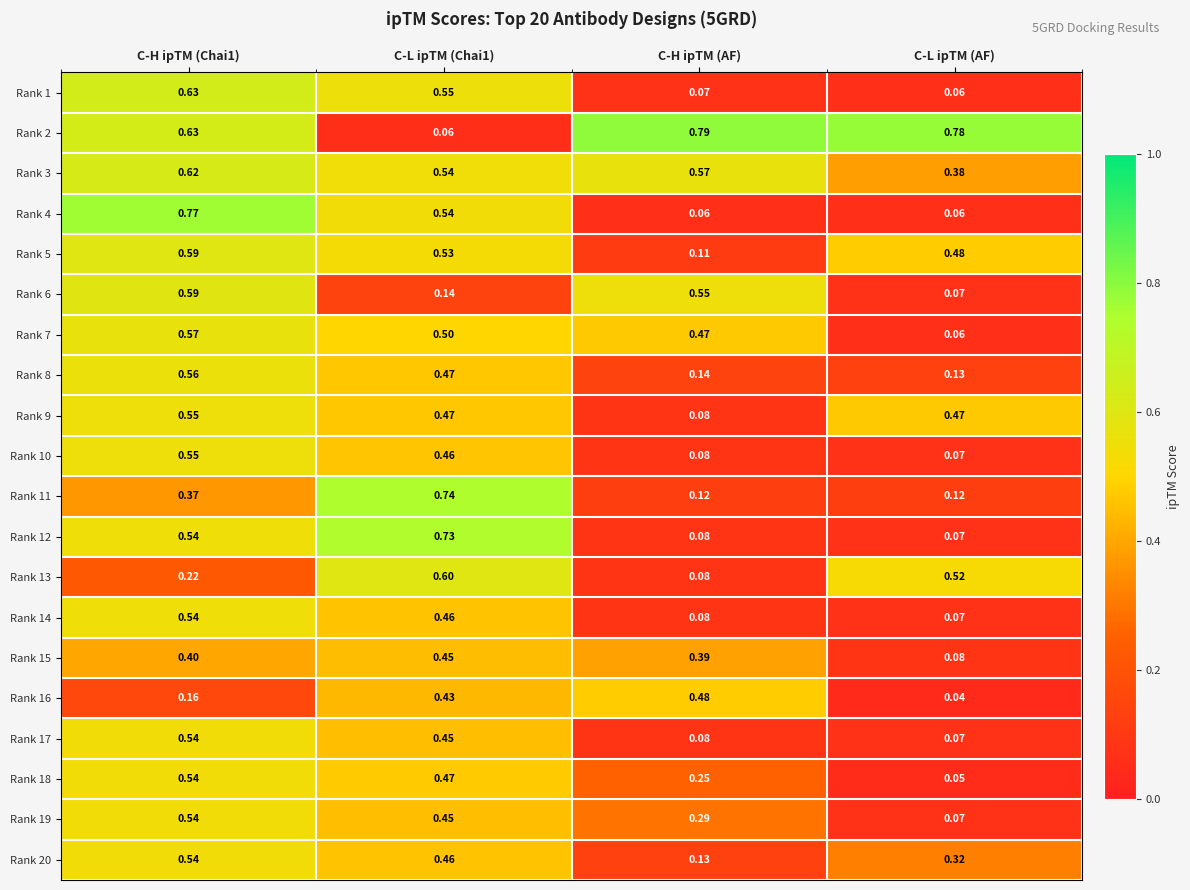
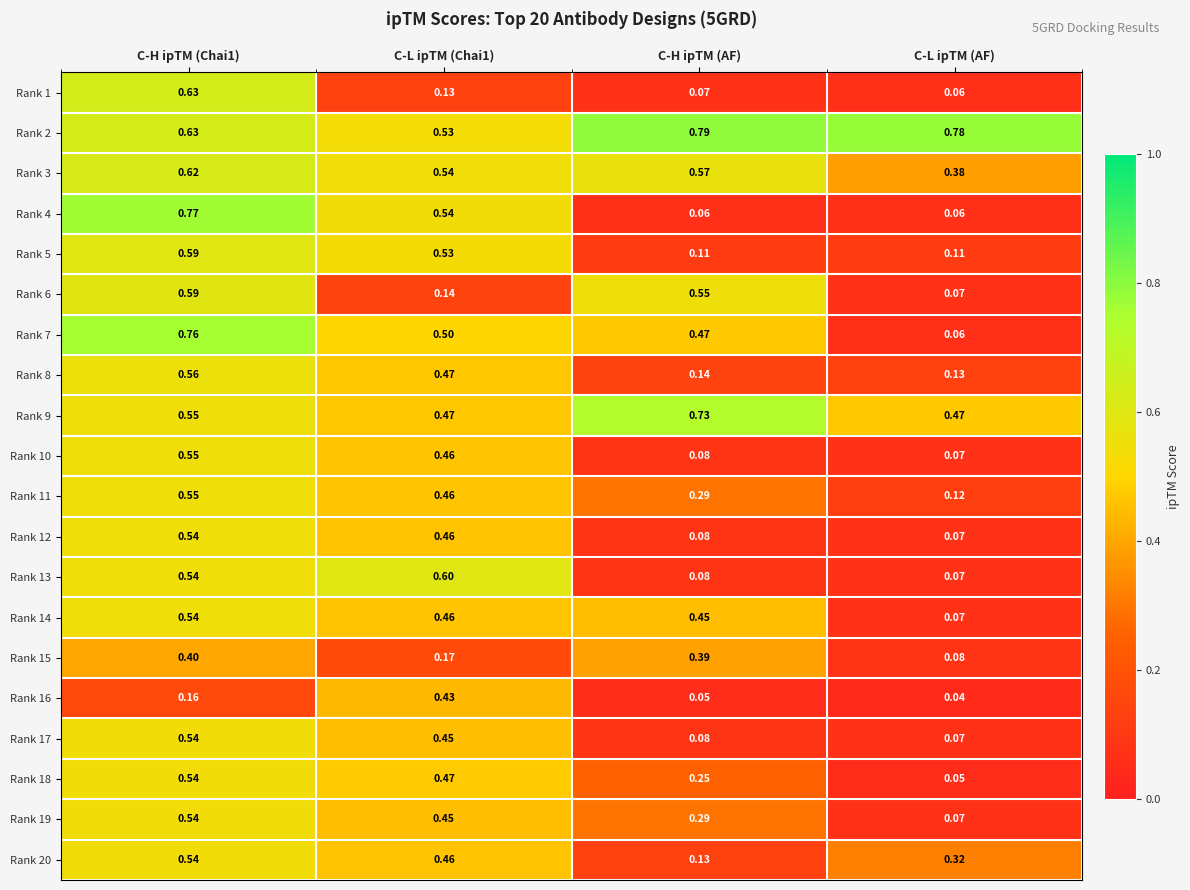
Rank 1, C-L ipTM (Chai1): 0.55 -> 0.13
Rank 2, C-L ipTM (Chai1): 0.06 -> 0.53
Rank 5, C-L ipTM (AF): 0.48 -> 0.11
Rank 7, C-H ipTM (Chai1): 0.57 -> 0.76
Rank 9, C-H ipTM (AF): 0.08 -> 0.73
Rank 11, C-H ipTM (Chai1): 0.37 -> 0.55
Rank 11, C-L ipTM (Chai1): 0.74 -> 0.46
Rank 11, C-H ipTM (AF): 0.12 -> 0.29
Rank 12, C-L ipTM (Chai1): 0.73 -> 0.46
Rank 13, C-H ipTM (Chai1): 0.22 -> 0.54
Rank 13, C-L ipTM (AF): 0.52 -> 0.07
Rank 14, C-H ipTM (AF): 0.08 -> 0.45
Rank 15, C-L ipTM (Chai1): 0.45 -> 0.17
Rank 16, C-H ipTM (AF): 0.48 -> 0.05
